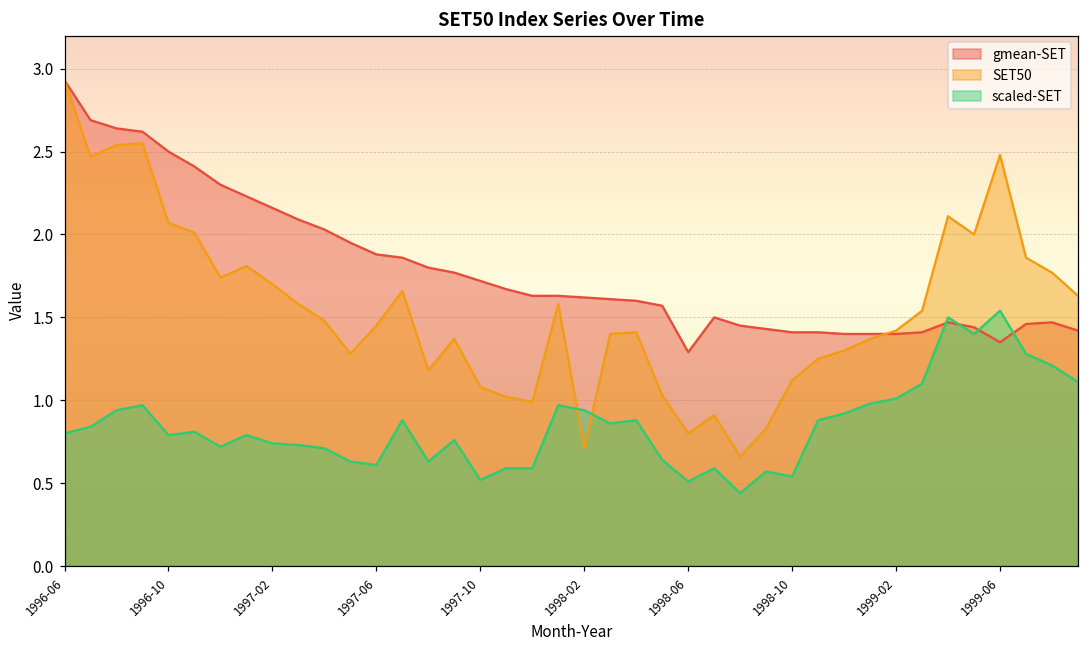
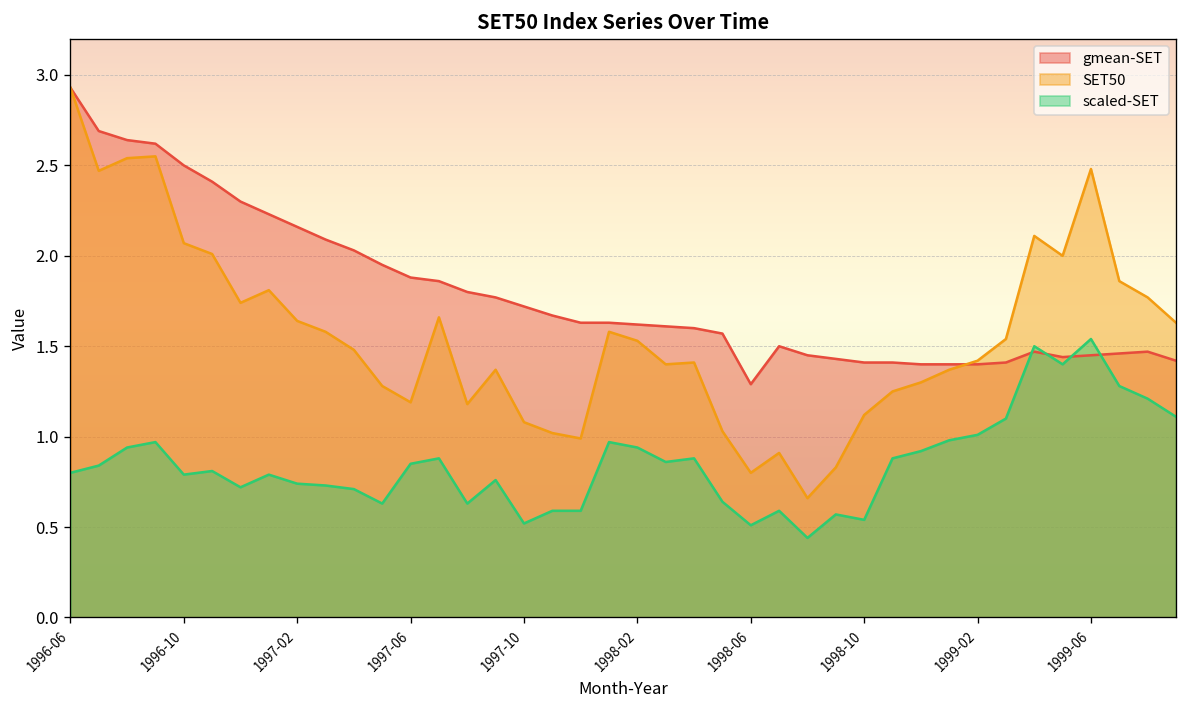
SET50, 1997-02: 1.70 -> 1.64
SET50, 1997-06: 1.45 -> 1.19
scaled-SET, 1997-06: 0.61 -> 0.85
SET50, 1998-02: 0.71 -> 1.53
gmean-SET, 1999-06: 1.35 -> 1.45
